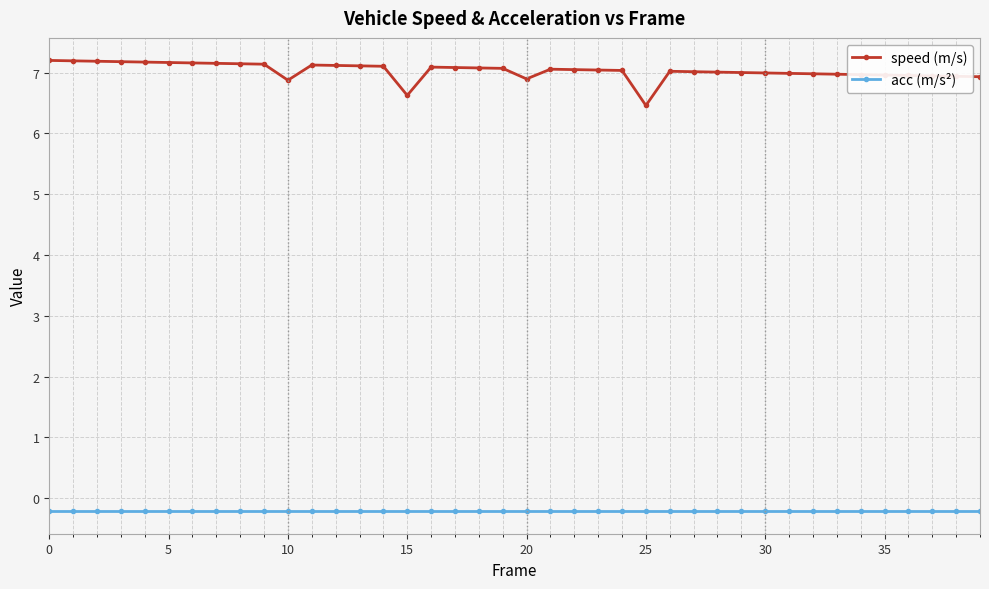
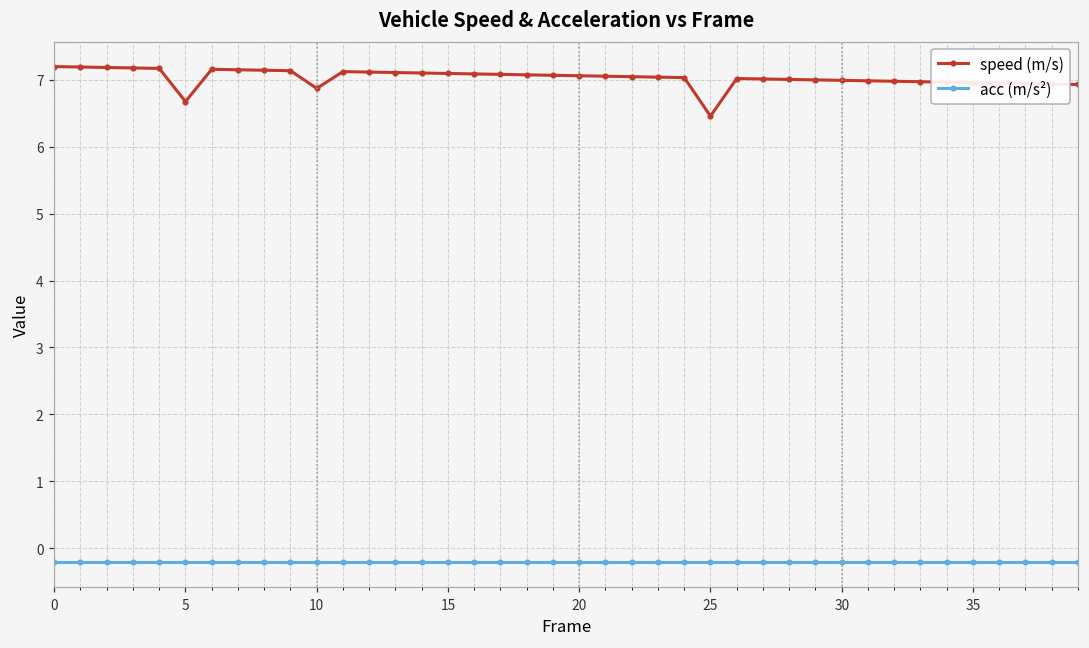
speed (m/s), 5: 7.2 -> 6.7
speed (m/s), 15: 6.6 -> 7.1
speed (m/s), 20: 6.9 -> 7.1
